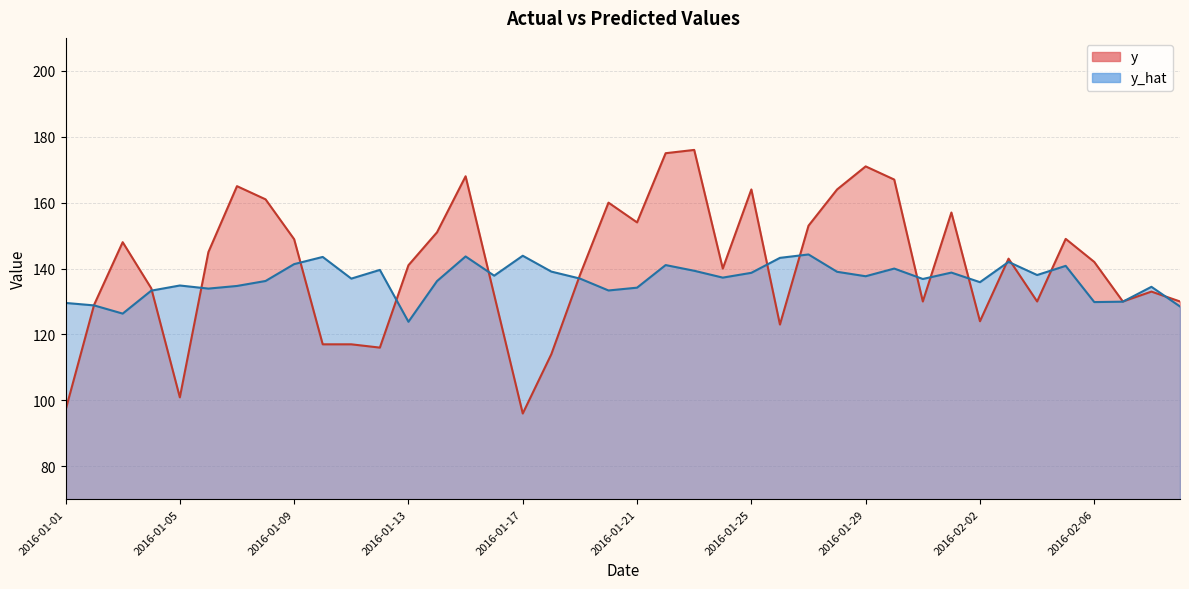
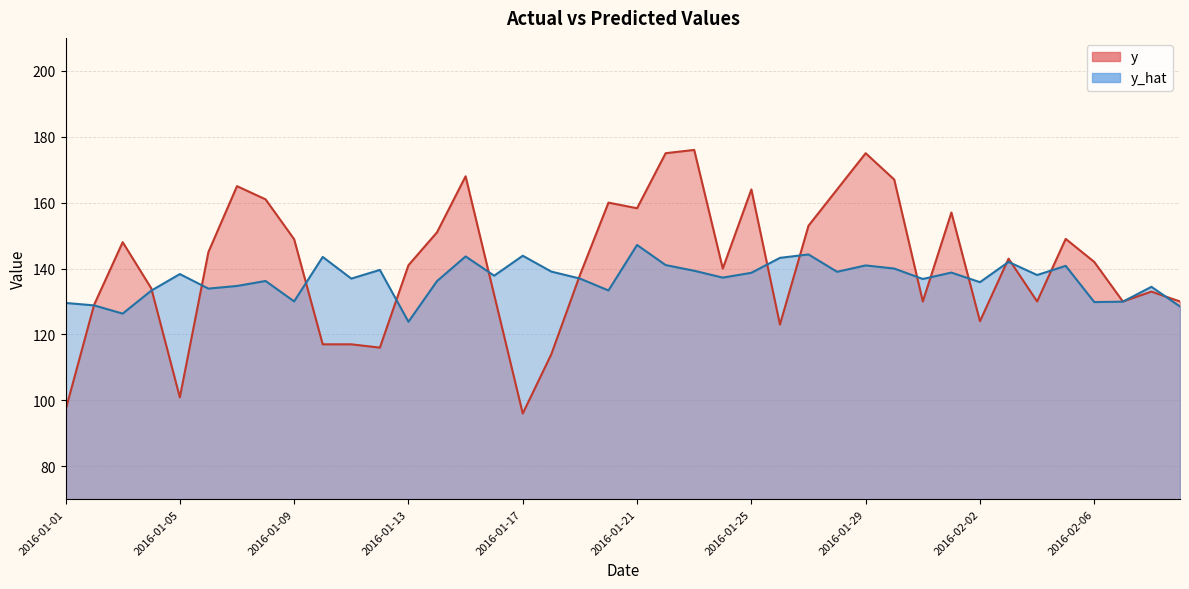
y_hat, 2016-01-05: 135 -> 138
y_hat, 2016-01-09: 141 -> 130
y, 2016-01-21: 154 -> 158
y_hat, 2016-01-21: 134 -> 147
y, 2016-01-29: 171 -> 175
y_hat, 2016-01-29: 138 -> 141
